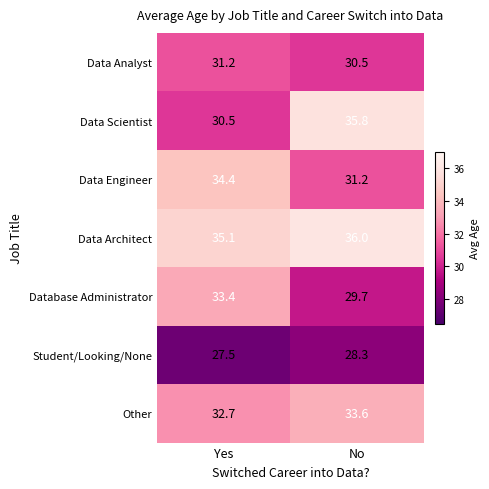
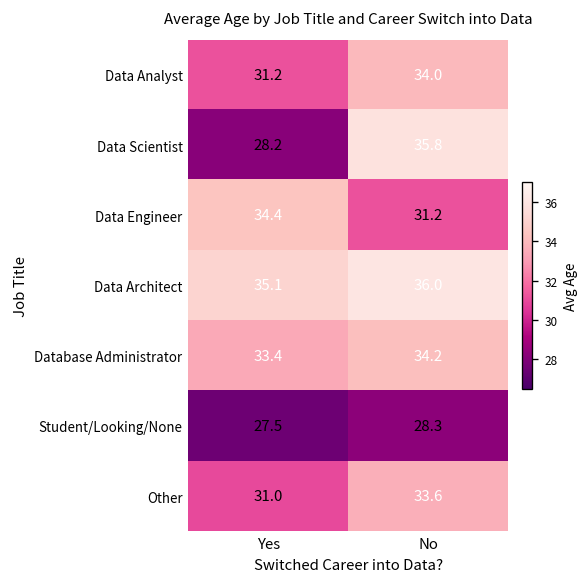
Data Analyst, No: 30.5 -> 34.0
Data Scientist, Yes: 30.5 -> 28.2
Database Administrator, No: 29.7 -> 34.2
Other, Yes: 32.7 -> 31.0
